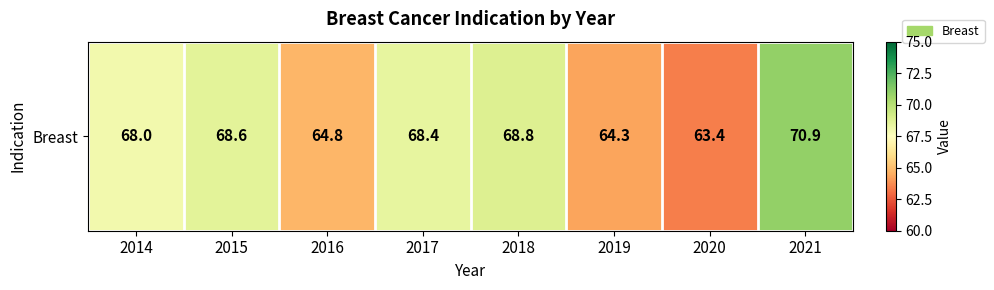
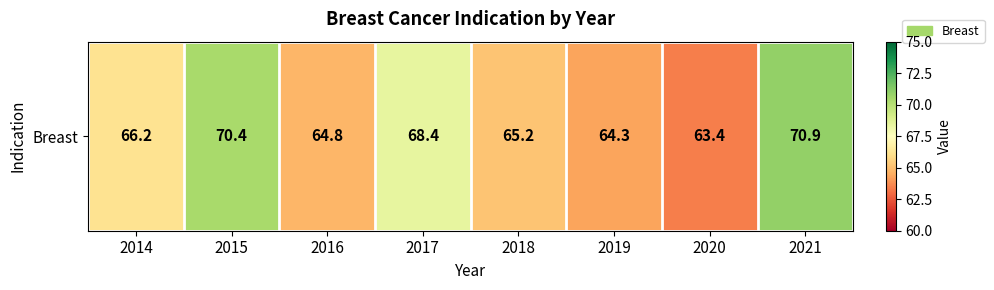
Breast, 2014: 68.0 -> 66.2
Breast, 2015: 68.6 -> 70.4
Breast, 2018: 68.8 -> 65.2
